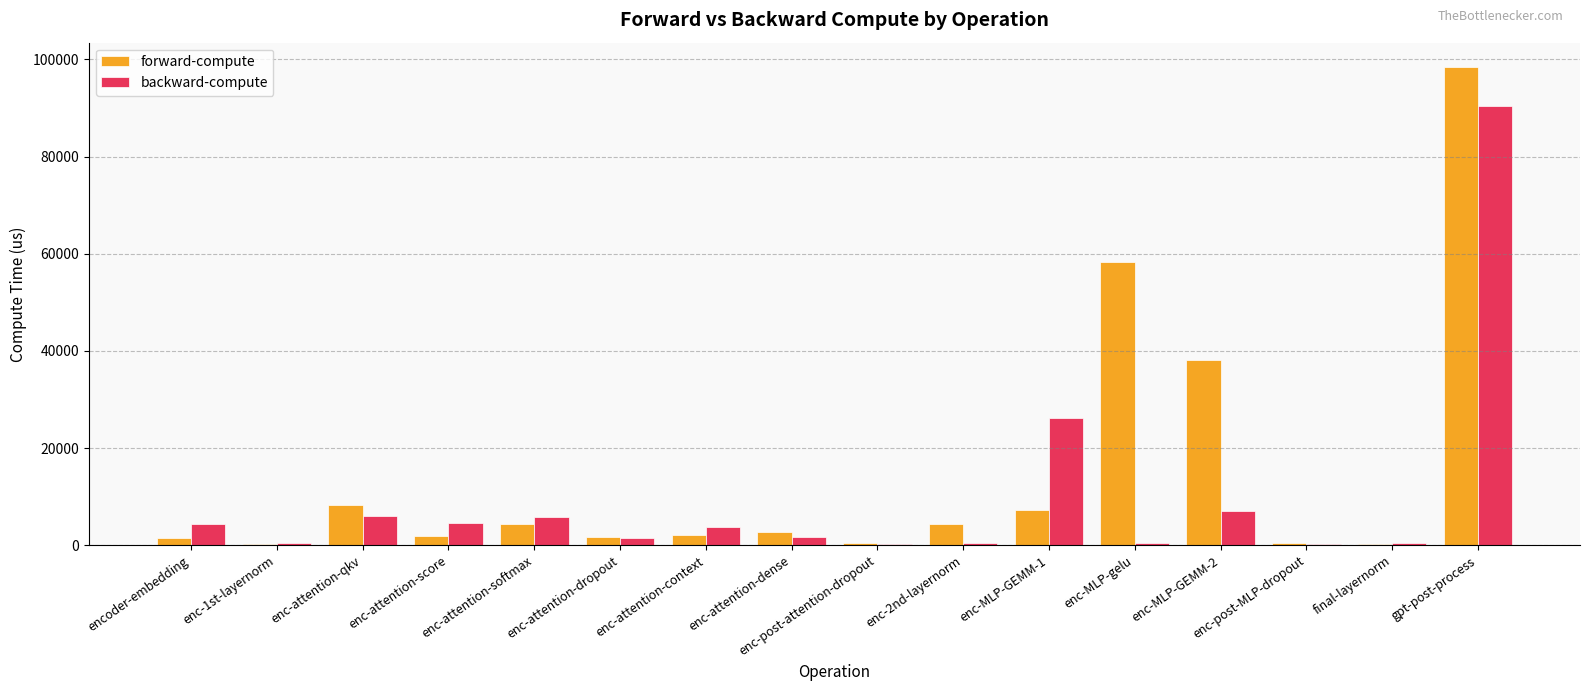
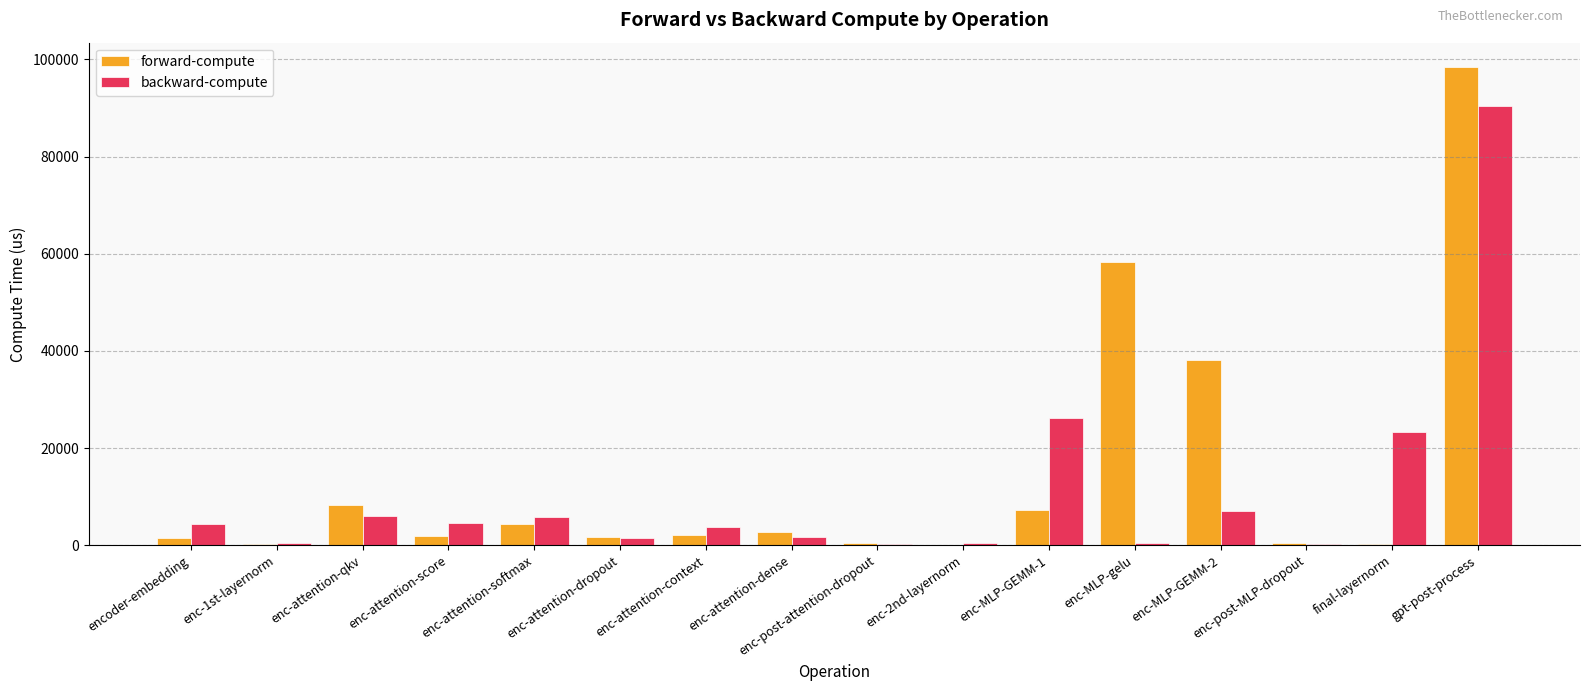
forward-compute, enc-2nd-layernorm: 4000 -> 0
backward-compute, final-layernorm: 1000 -> 23000
